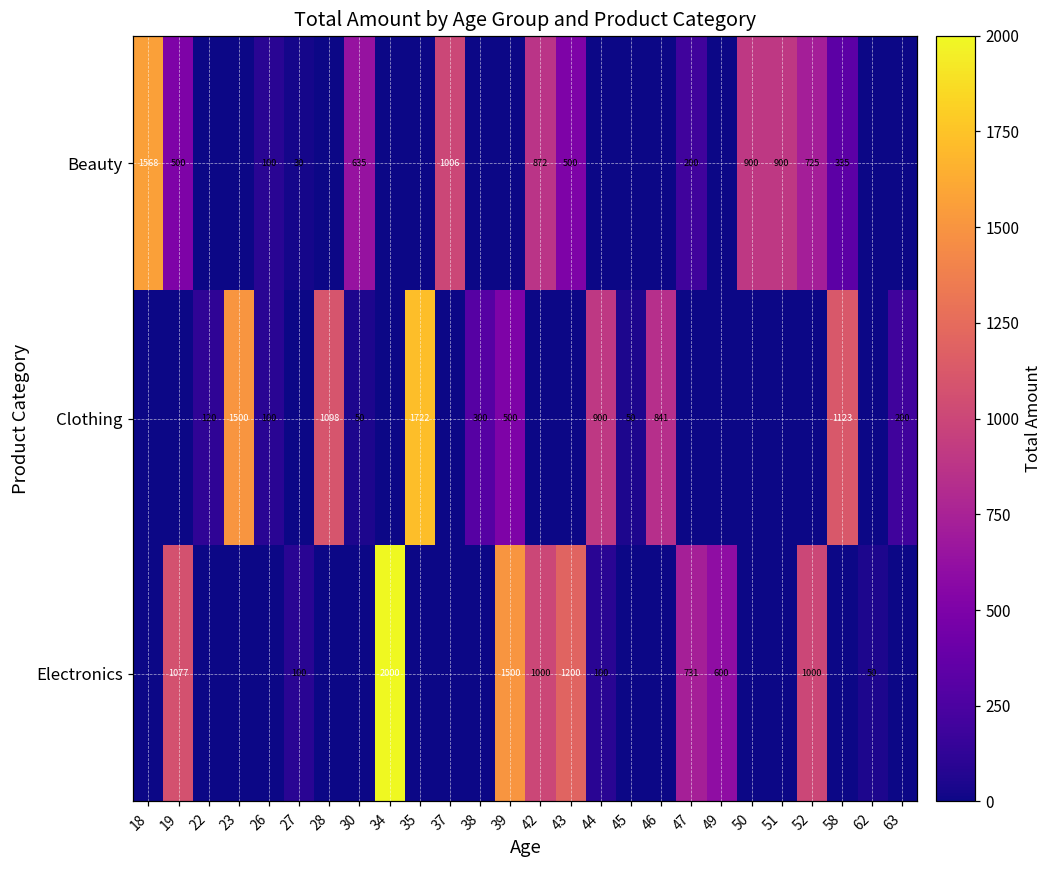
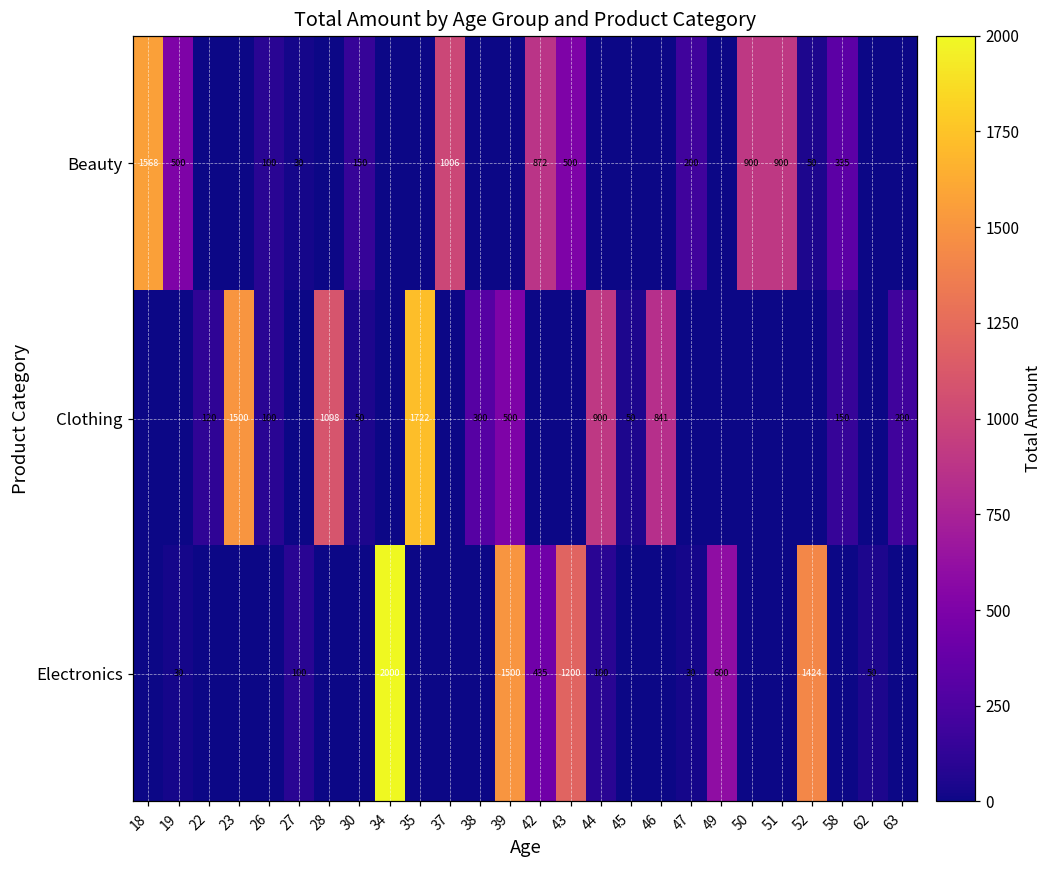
Beauty, 30: 635 -> 150
Beauty, 52: 725 -> 50
Clothing, 58: 1123 -> 150
Electronics, 19: 1077 -> 30
Electronics, 42: 1000 -> 435
Electronics, 47: 731 -> 30
Electronics, 52: 1000 -> 1424
